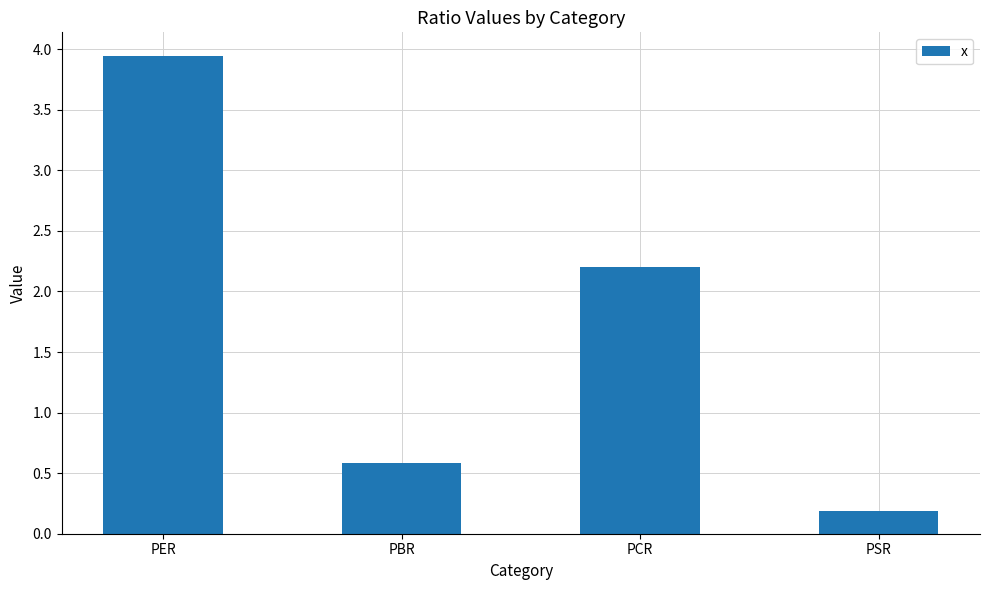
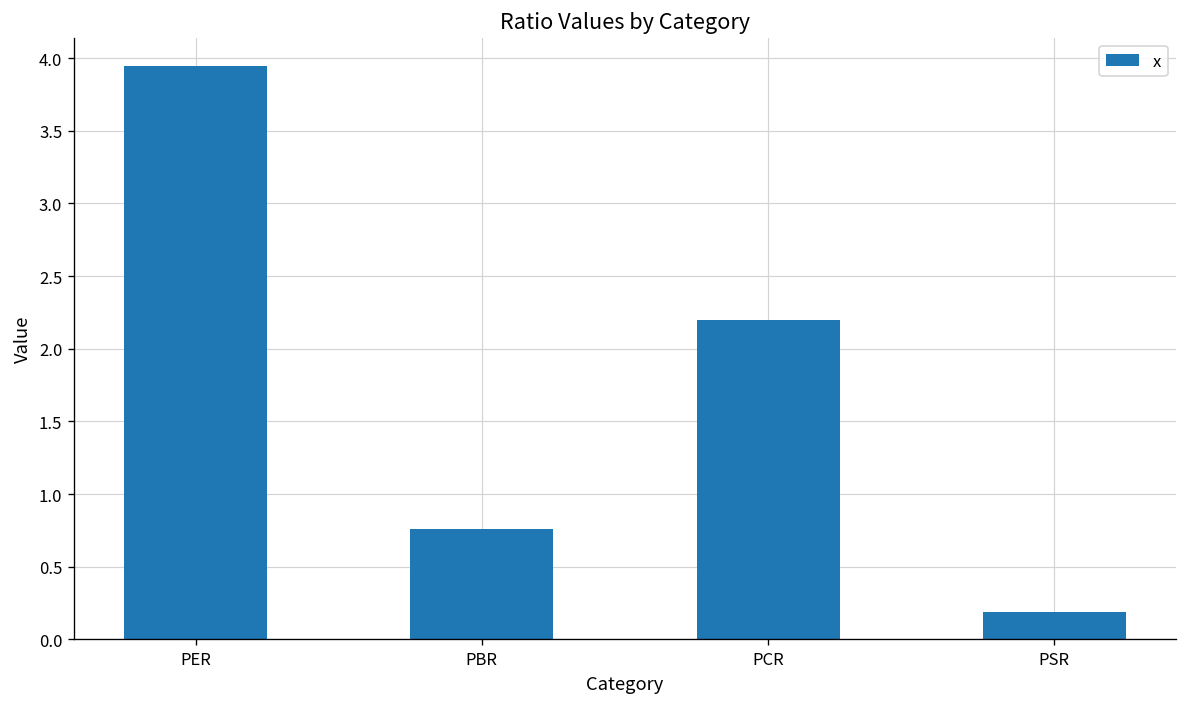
PBR: 0.58 -> 0.76
